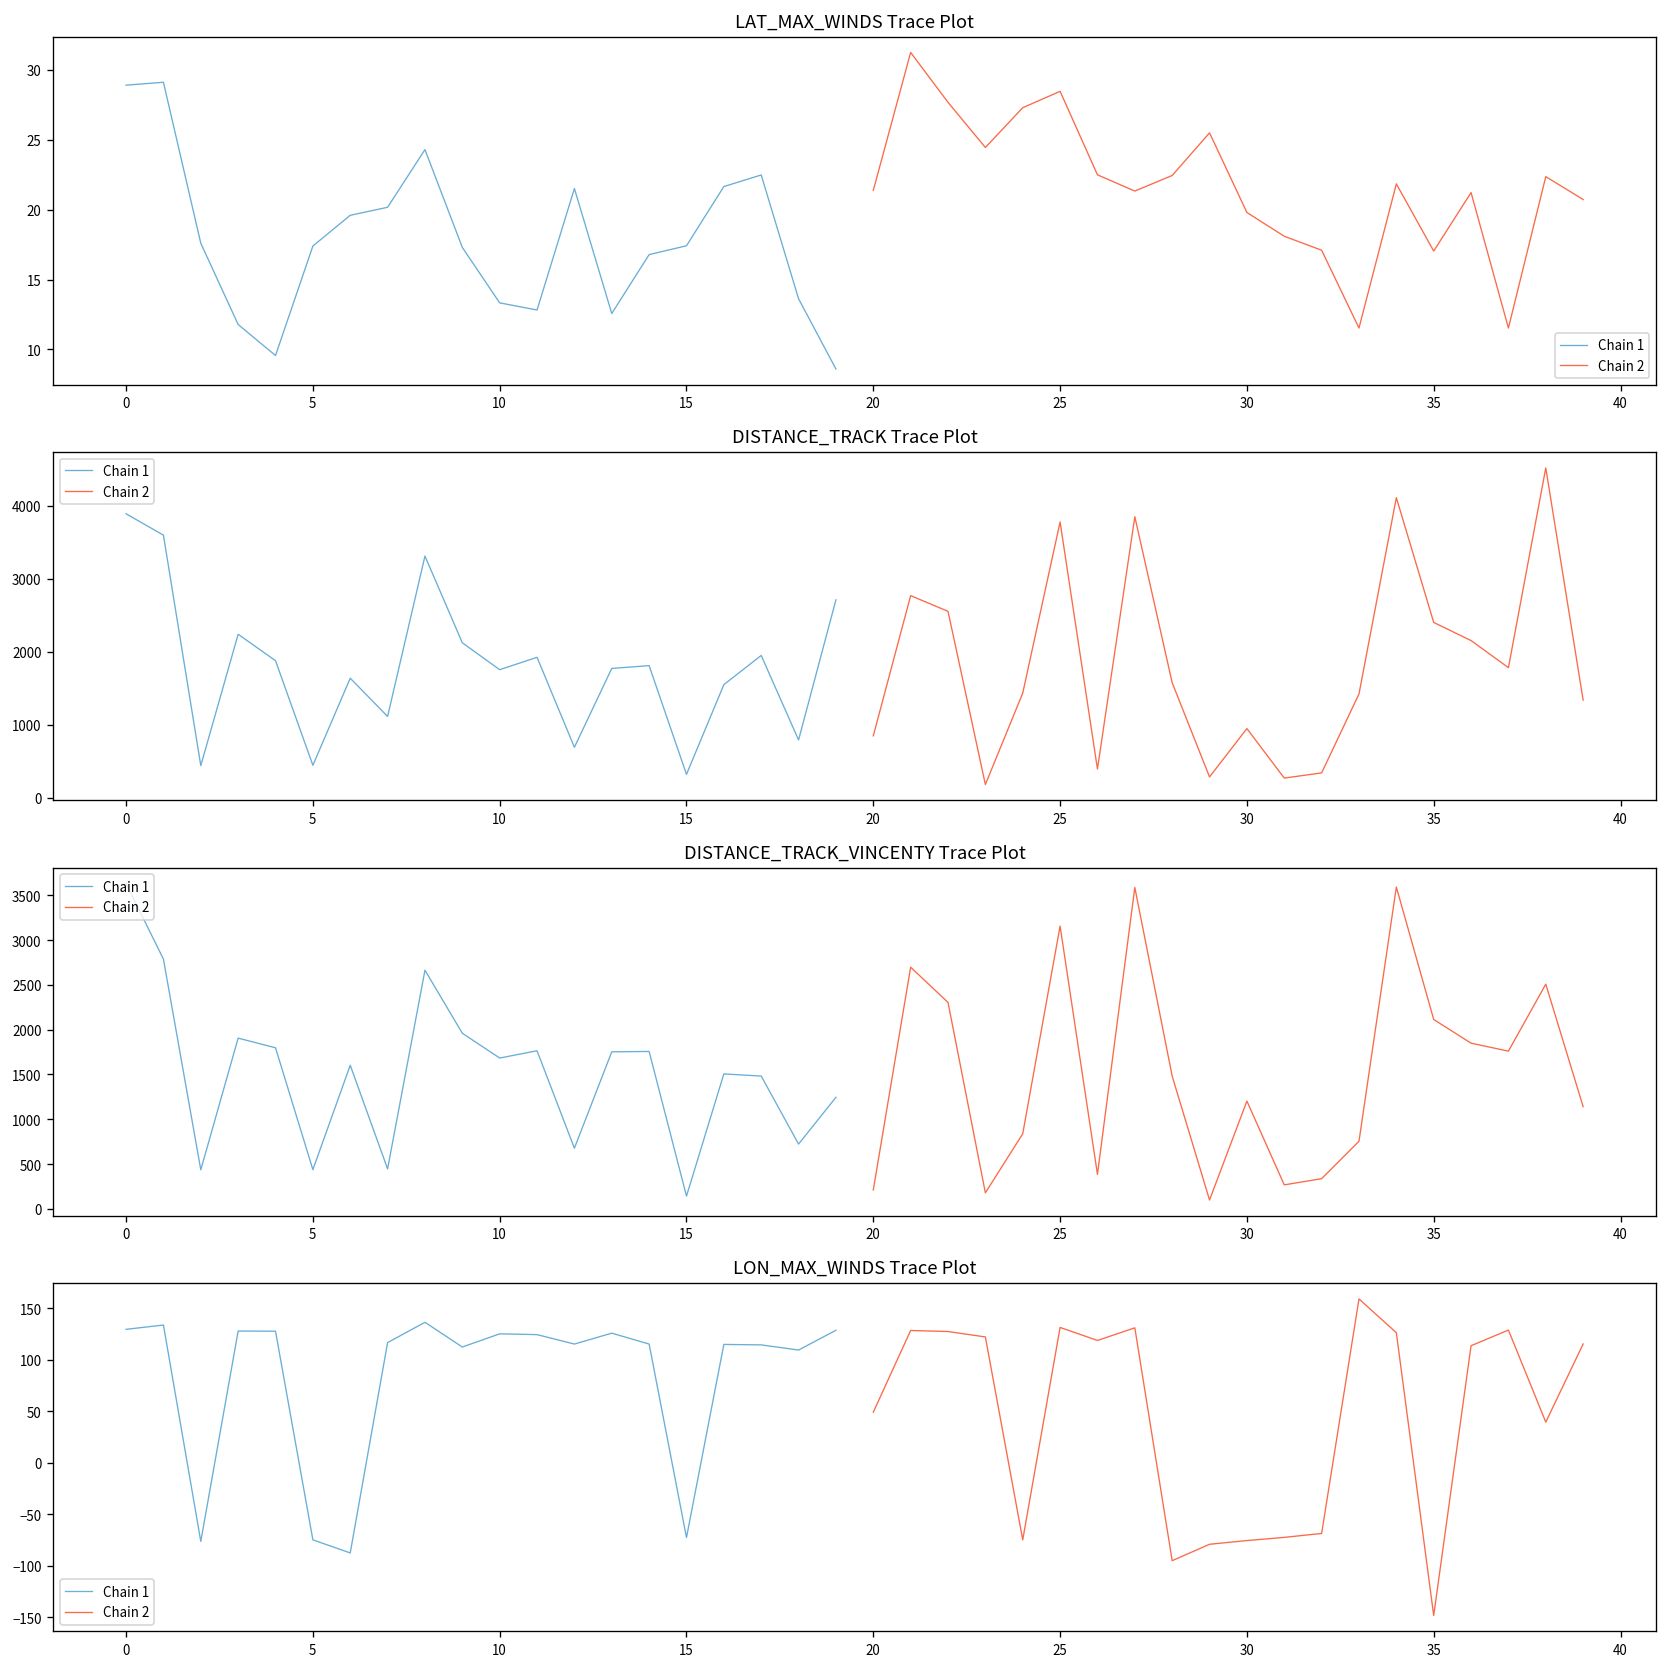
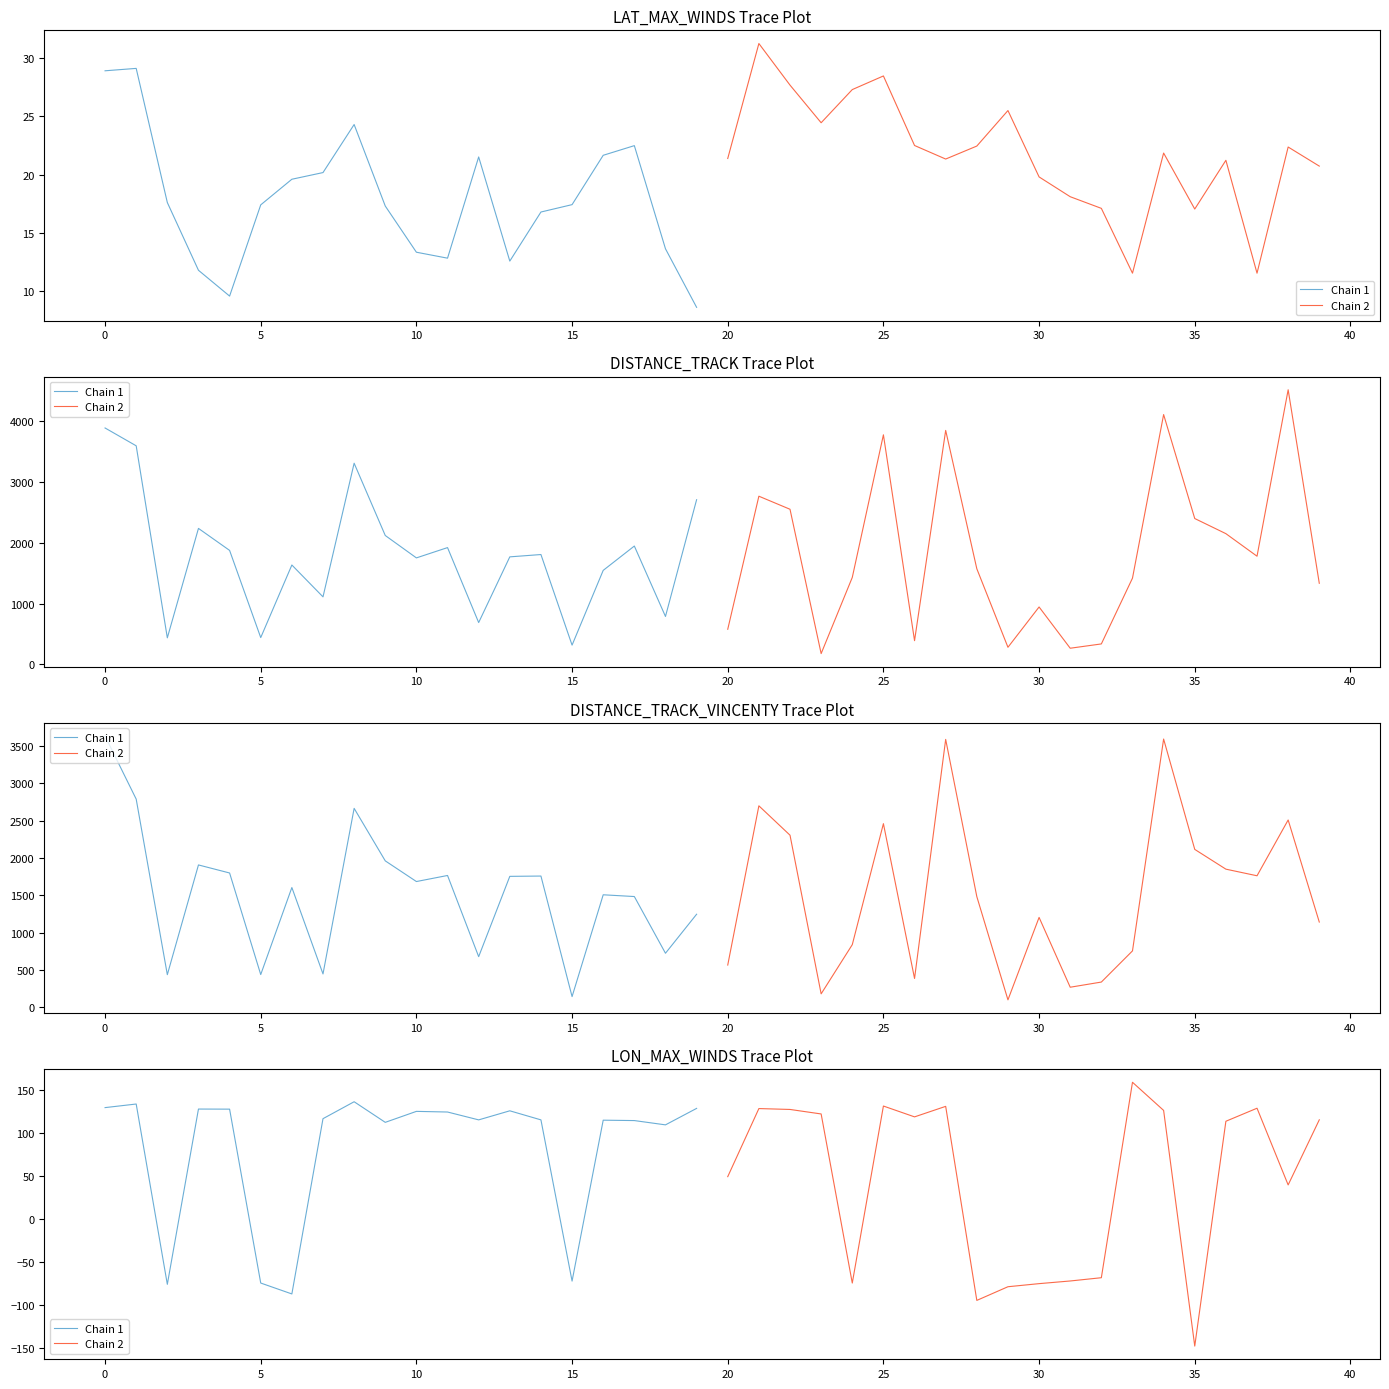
DISTANCE_TRACK Trace Plot, Chain 2, 20: 800 -> 600
DISTANCE_TRACK_VINCENTY Trace Plot, Chain 2, 20: 200 -> 600
DISTANCE_TRACK_VINCENTY Trace Plot, Chain 2, 25: 3200 -> 2500
